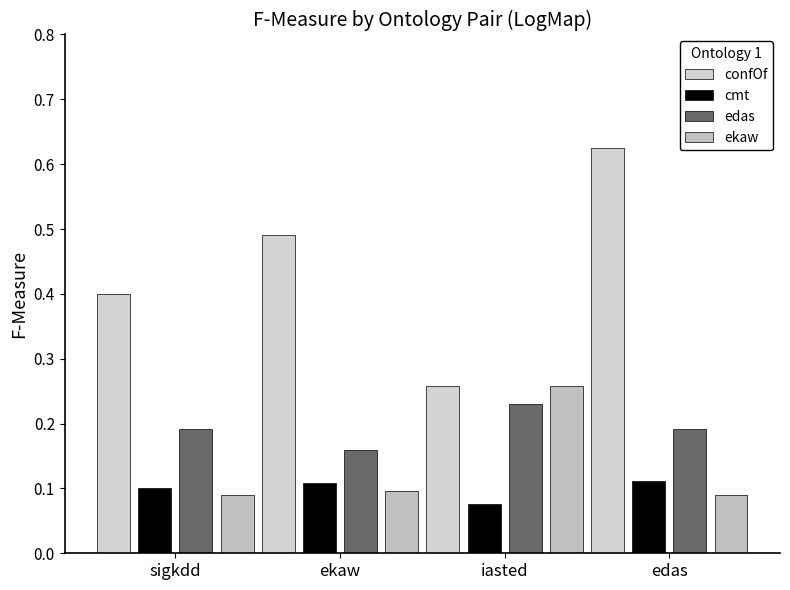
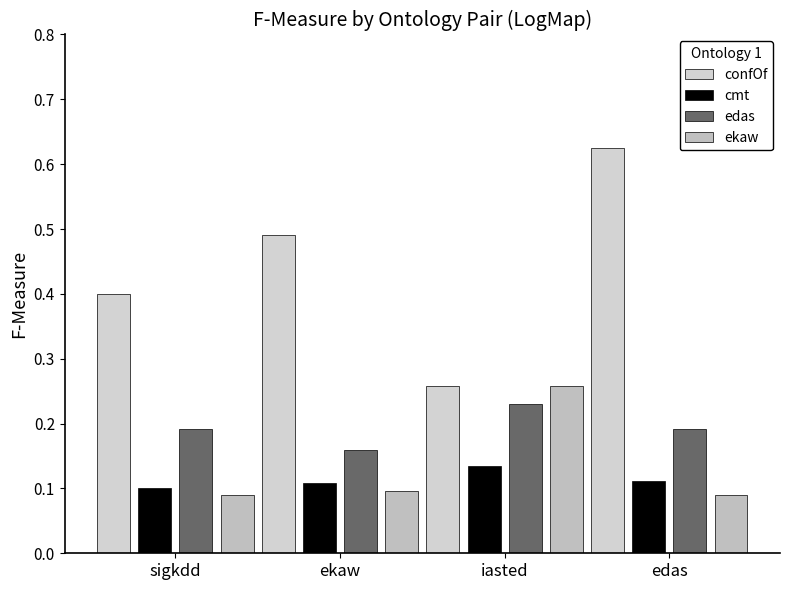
cmt, iasted: 0.08 -> 0.13
